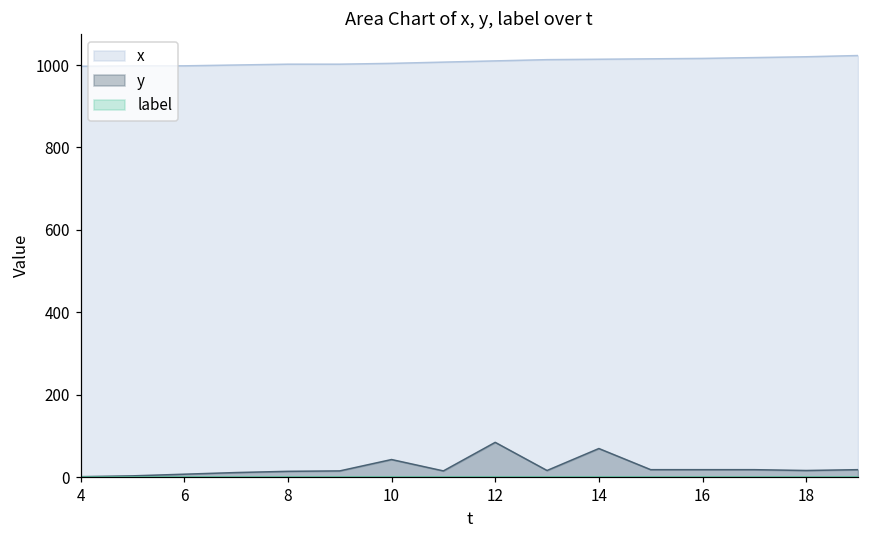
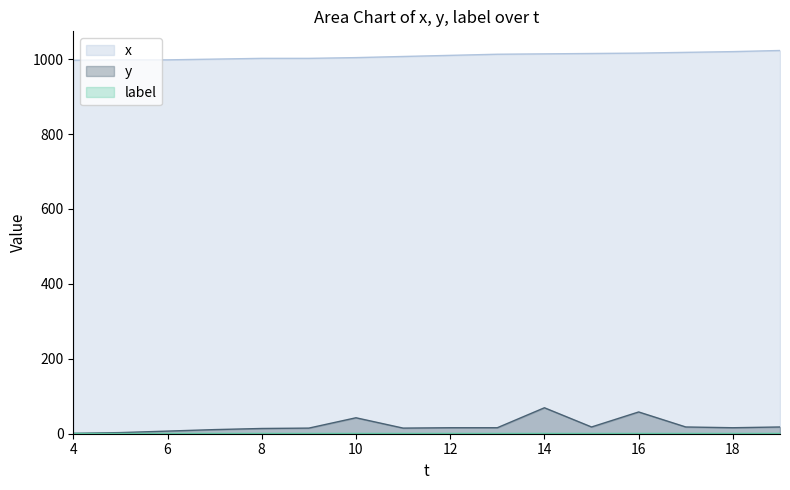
y, 12: 80 -> 20
y, 16: 20 -> 60
